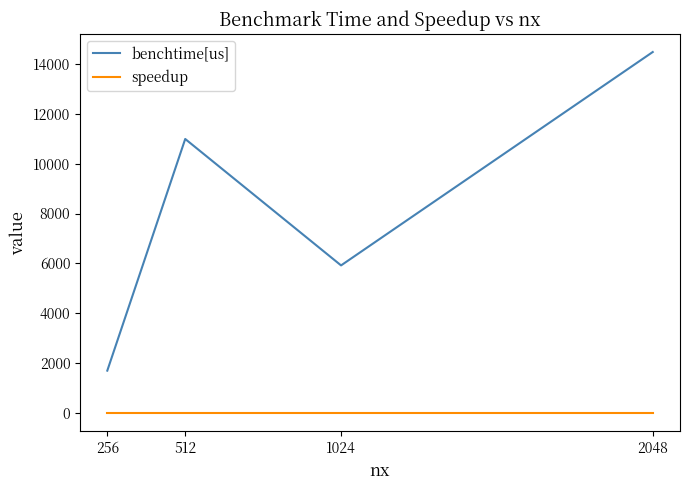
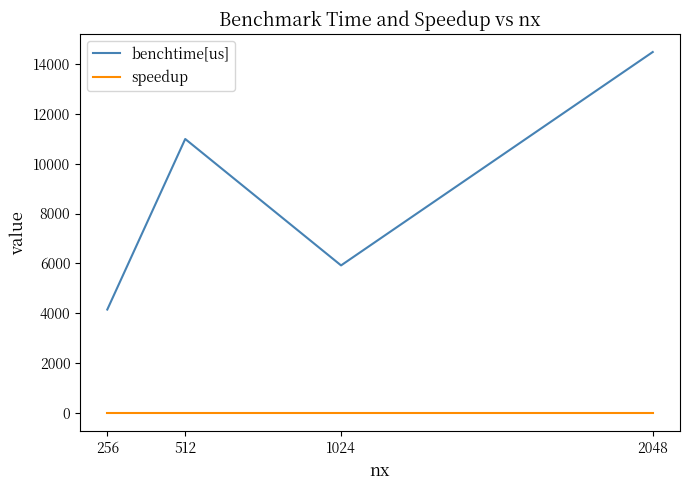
benchtime[us], 256: 1700 -> 4200
